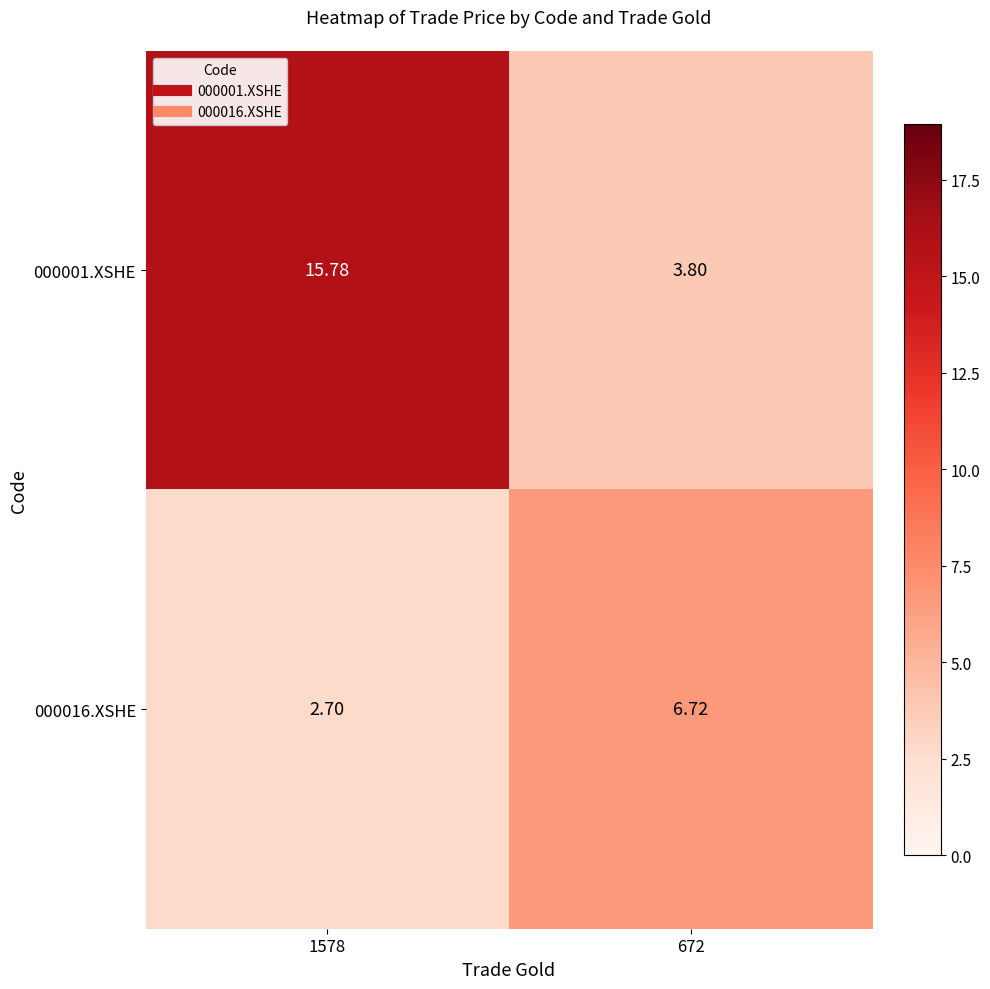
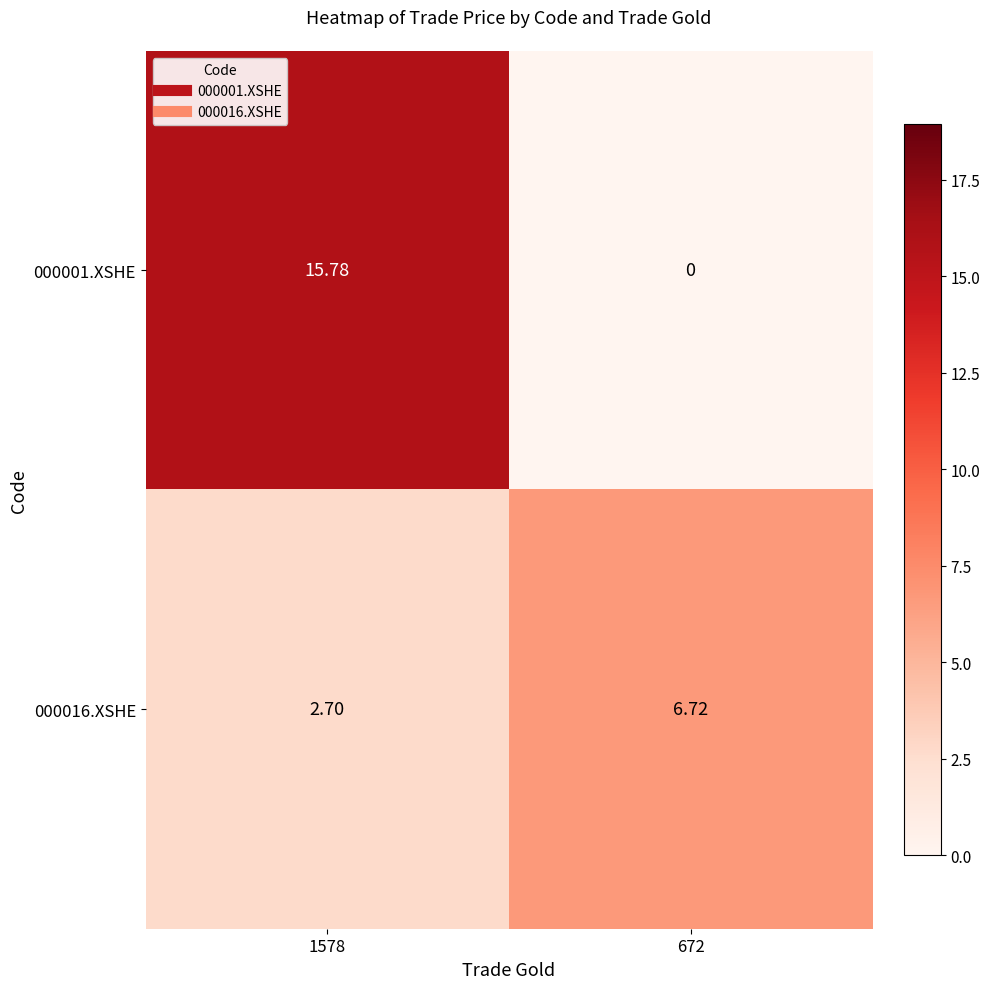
000001.XSHE, 672: 3.80 -> 0
